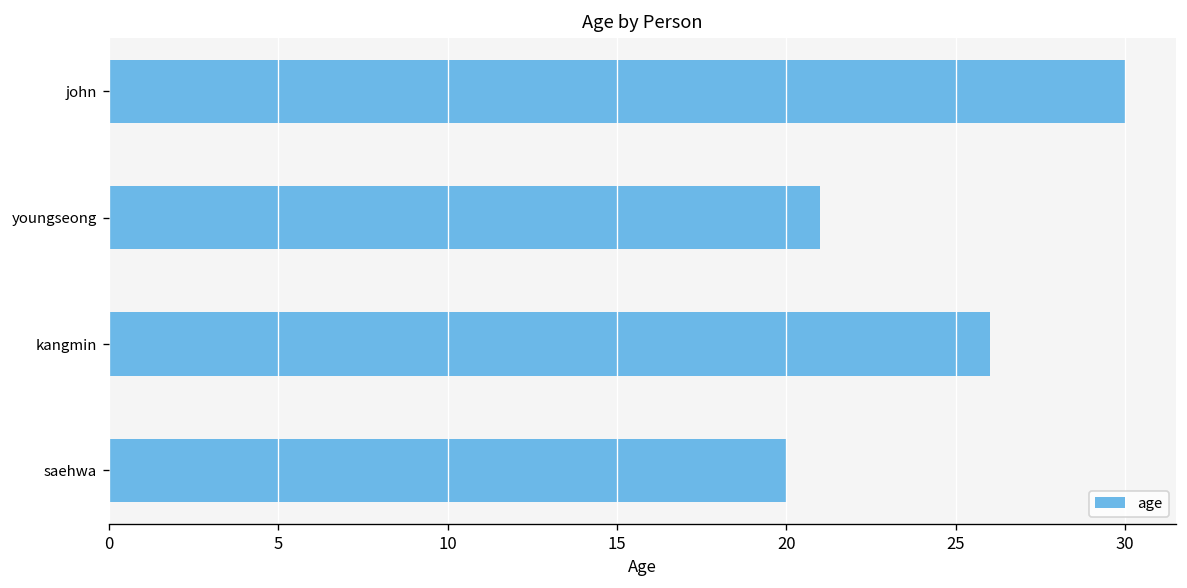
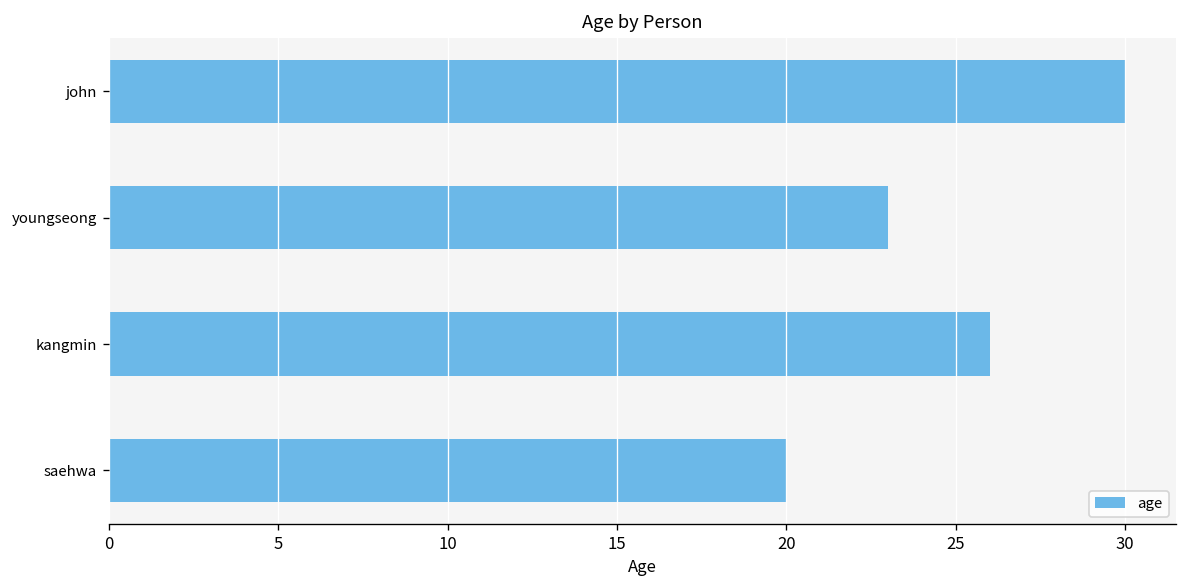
youngseong: 21 -> 23
